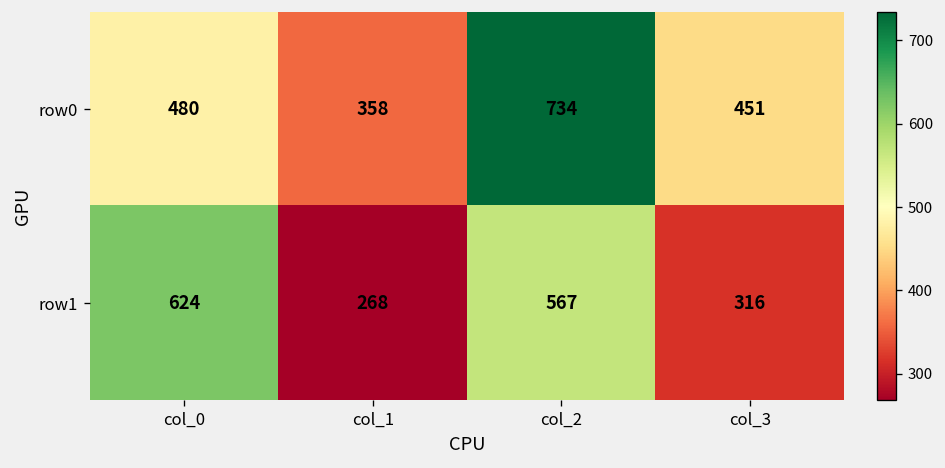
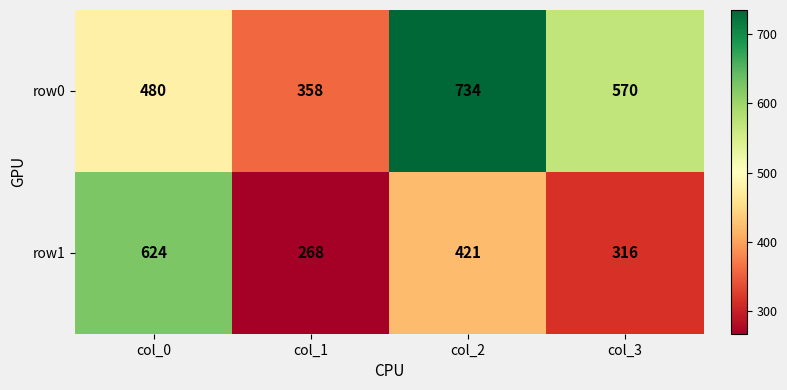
row0, col_3: 451 -> 570
row1, col_2: 567 -> 421
